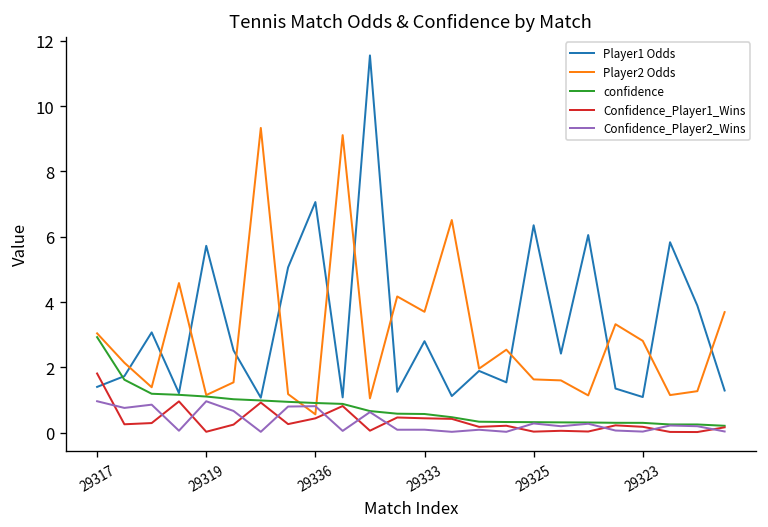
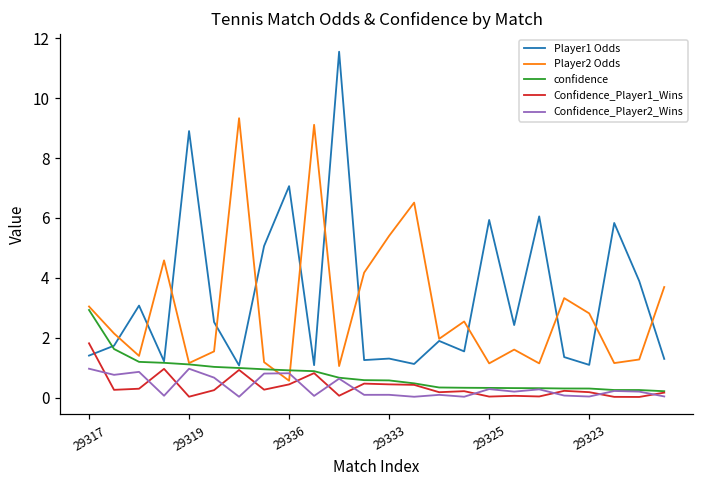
Player1 Odds, 29319: 5.7 -> 8.9
Player1 Odds, 29333: 2.8 -> 1.3
Player2 Odds, 29333: 3.7 -> 5.4
Player1 Odds, 29325: 6.4 -> 5.9
Player2 Odds, 29325: 1.6 -> 1.1
